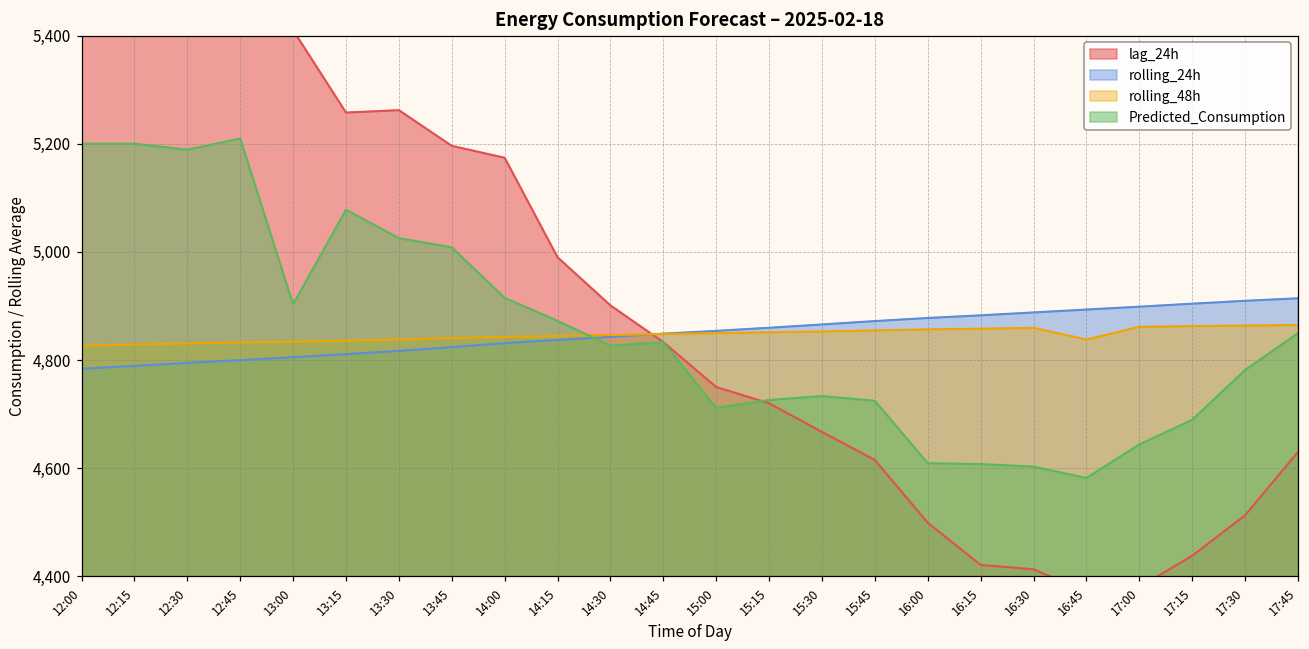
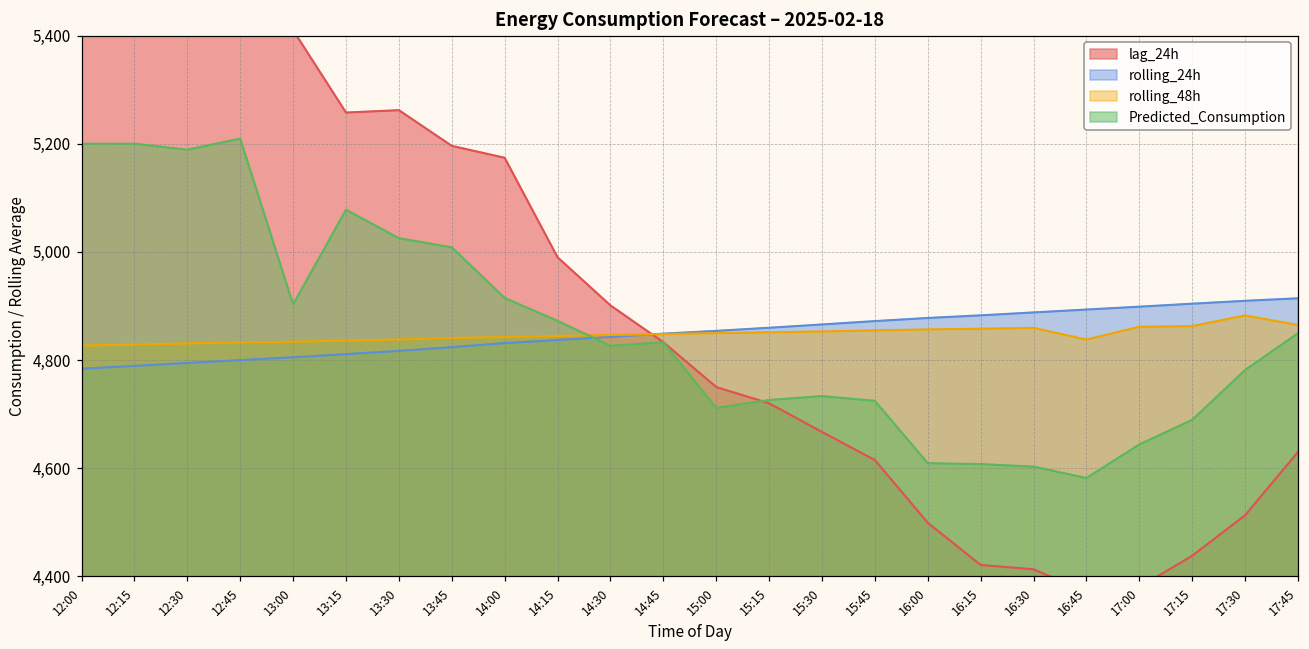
rolling_48h, 17:30: 4,860 -> 4,880
